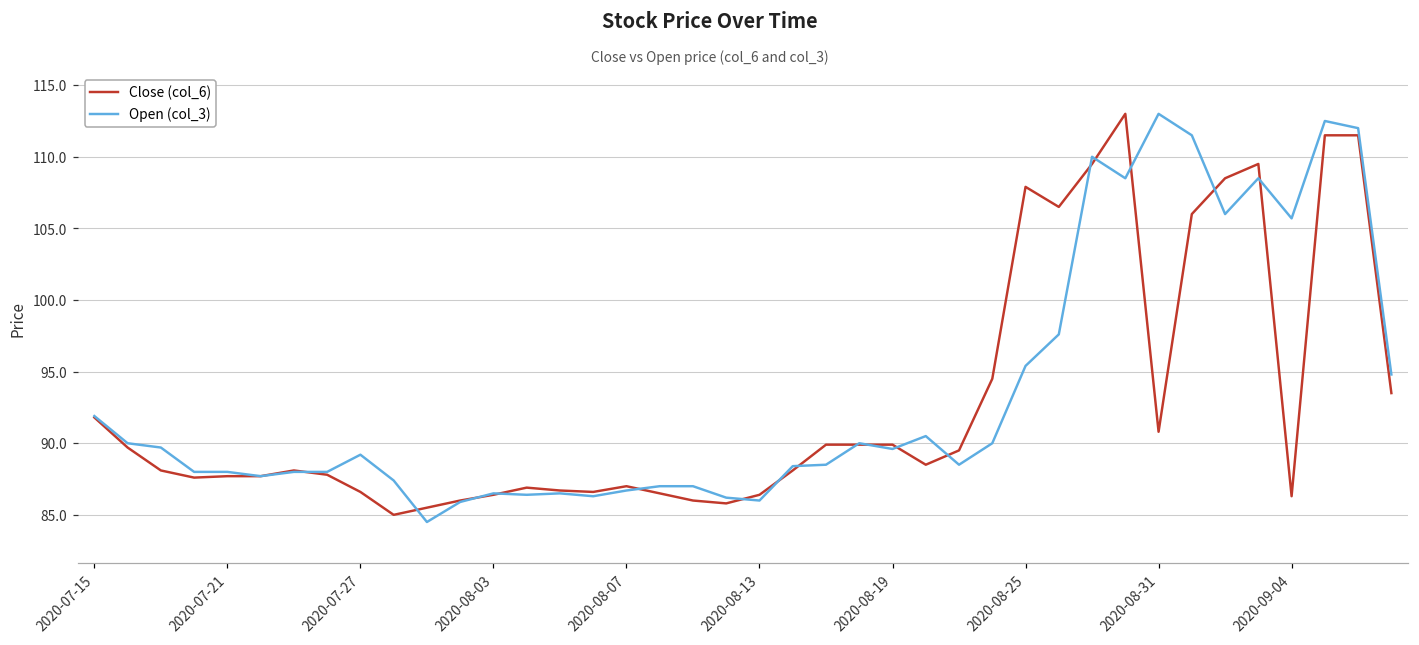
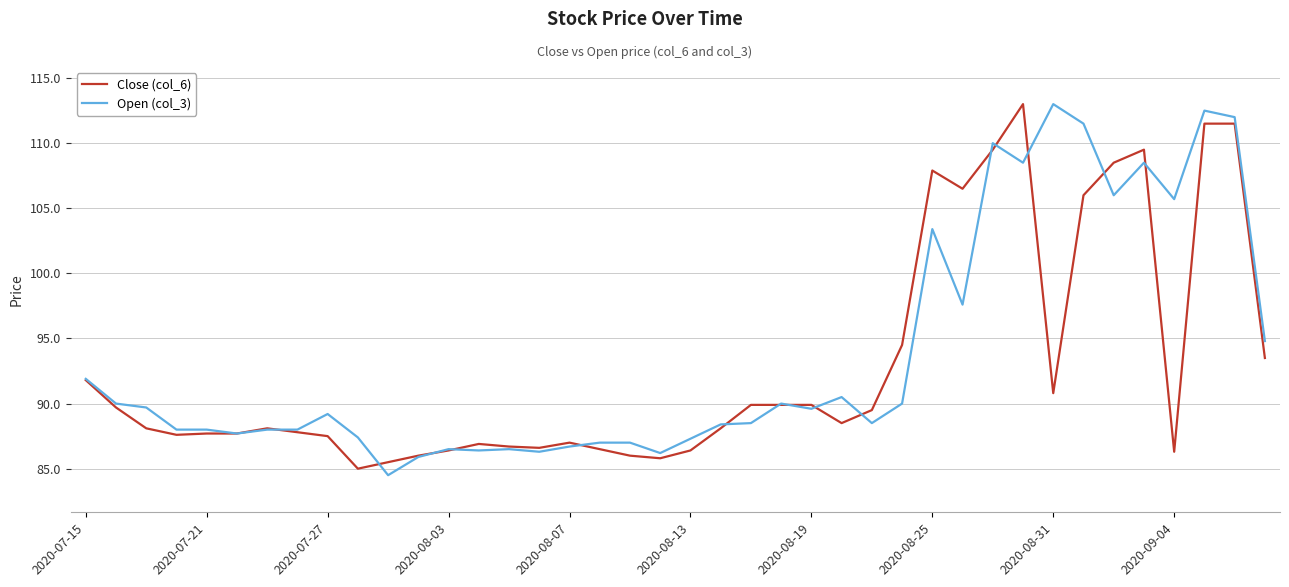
Close (col_6), 2020-07-27: 86.6 -> 87.5
Open (col_3), 2020-08-13: 86.0 -> 87.3
Open (col_3), 2020-08-25: 95.4 -> 103.4
